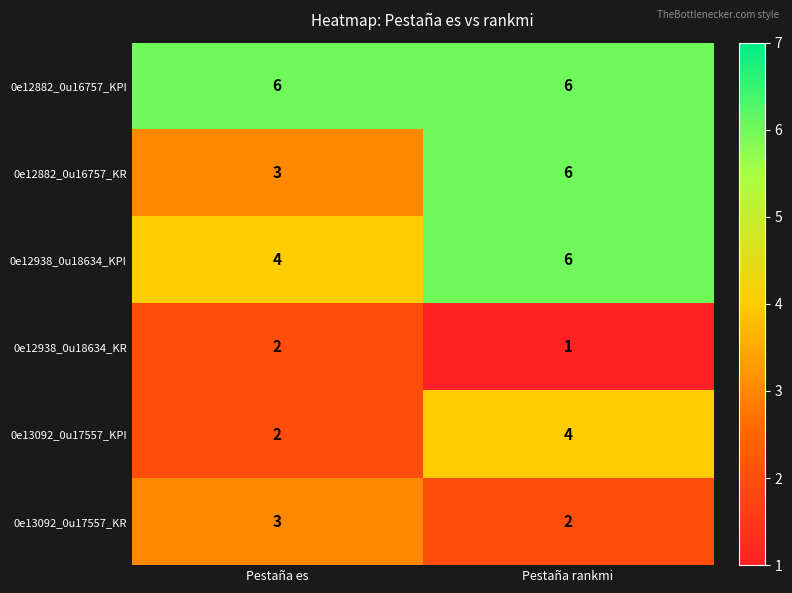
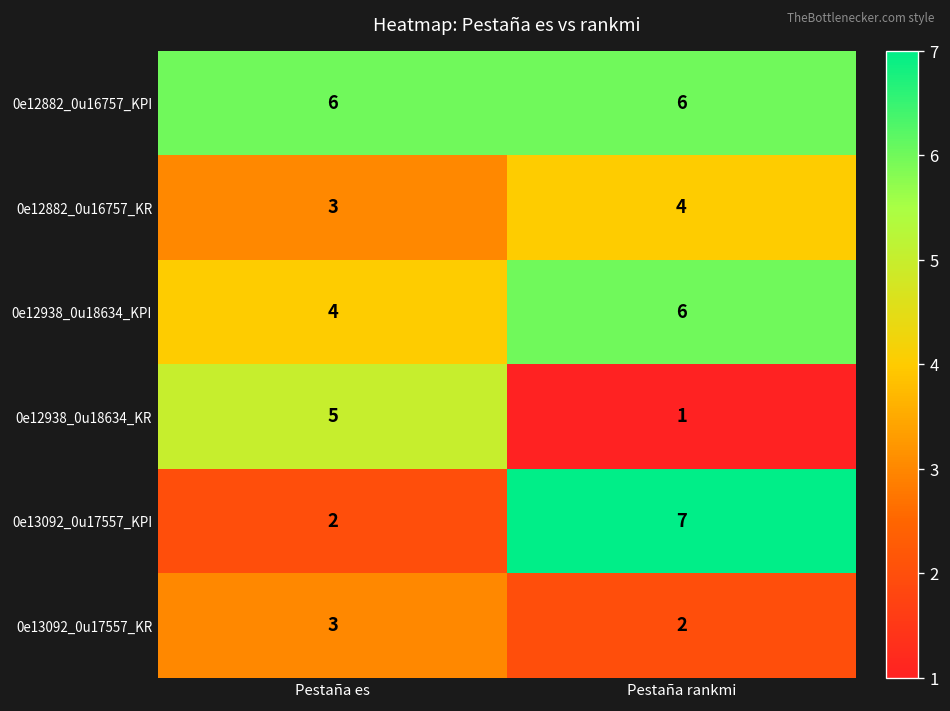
0e12882_0u16757_KR, Pestaña rankmi: 6 -> 4
0e12938_0u18634_KR, Pestaña es: 2 -> 5
0e13092_0u17557_KPI, Pestaña rankmi: 4 -> 7
